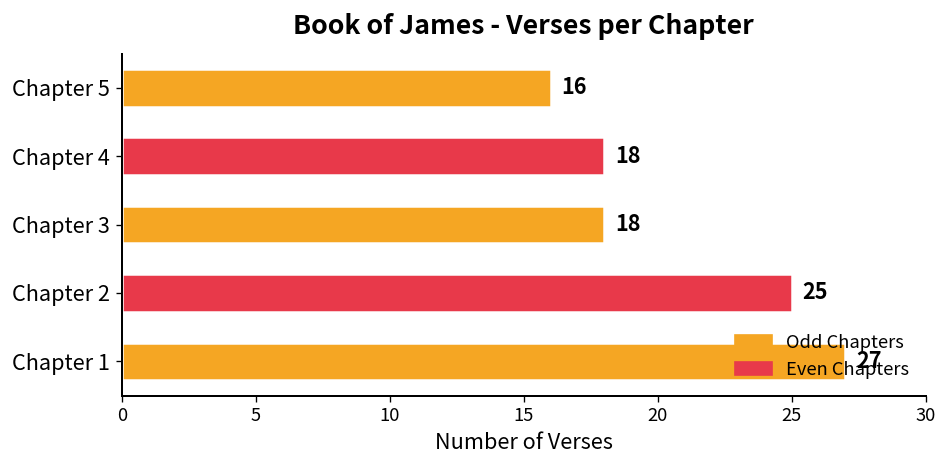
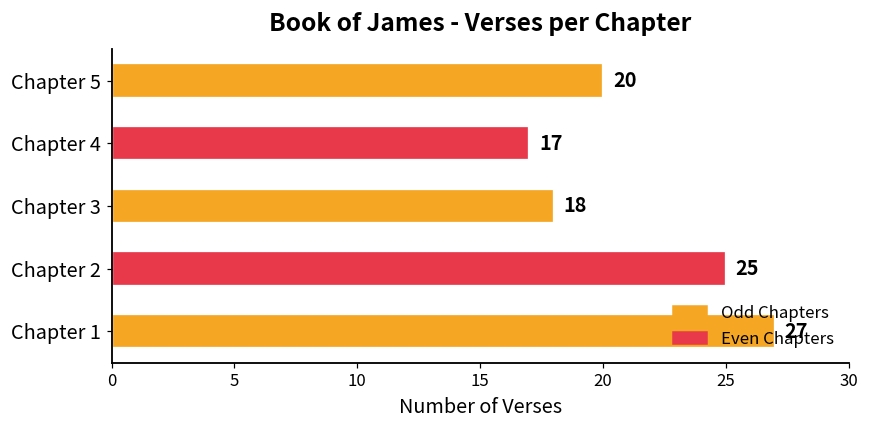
Chapter 5: 16 -> 20
Chapter 4: 18 -> 17
